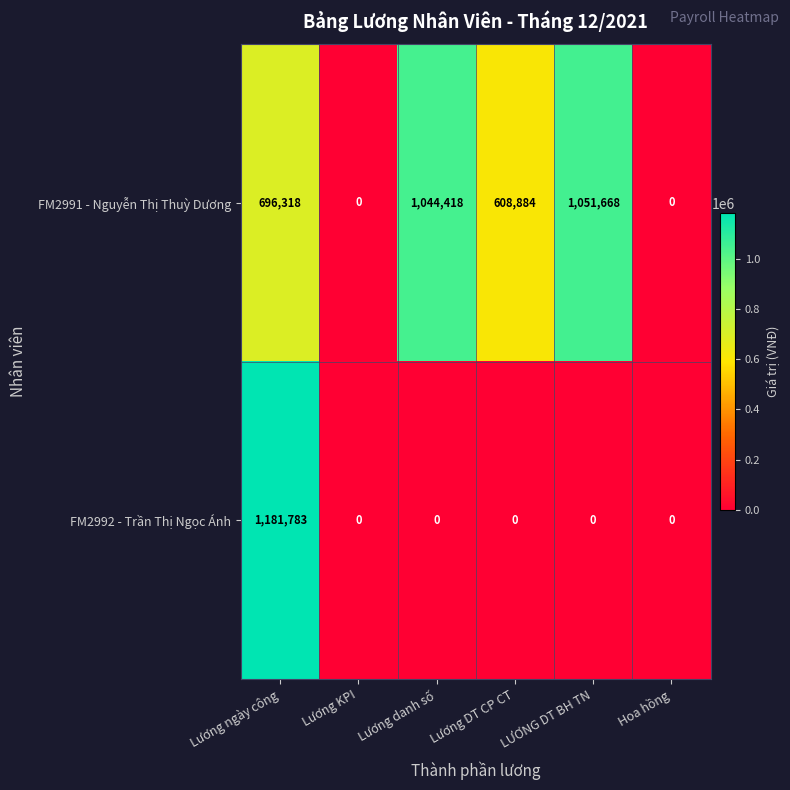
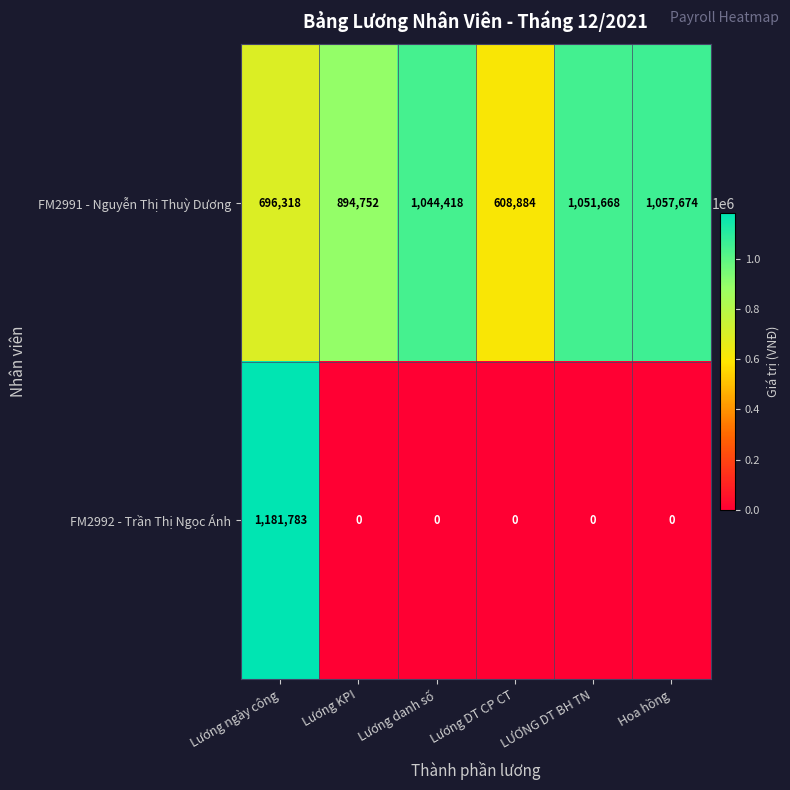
FM2991 - Nguyễn Thị Thuỳ Dương, Lương KPI: 0 -> 894,752
FM2991 - Nguyễn Thị Thuỳ Dương, Hoa hồng: 0 -> 1,057,674
